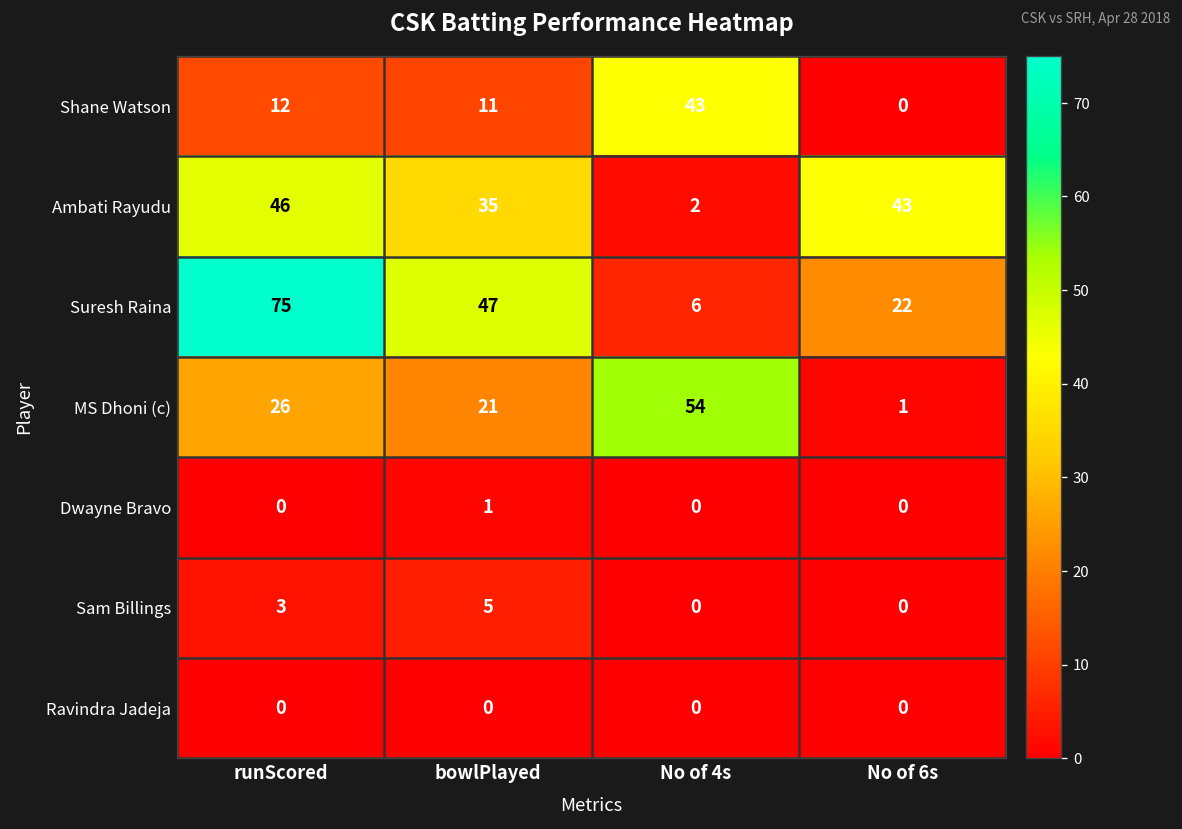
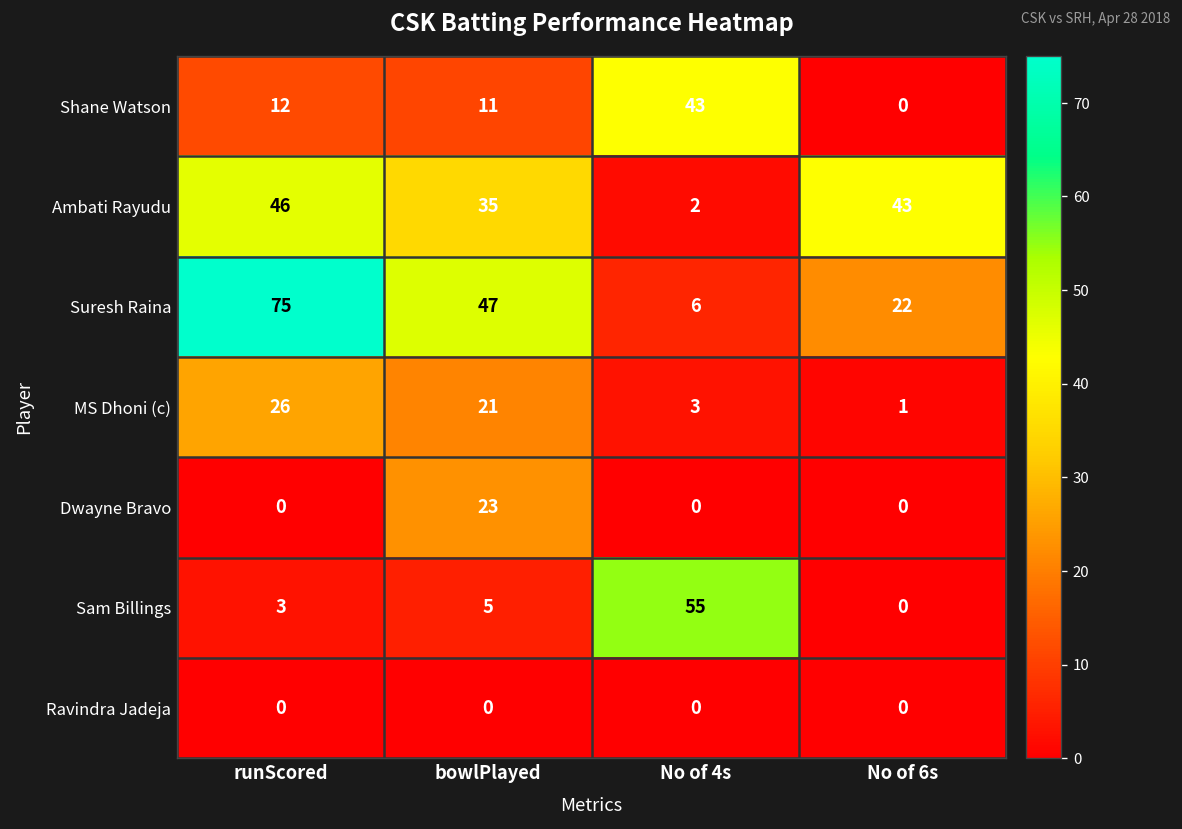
MS Dhoni (c), No of 4s: 54 -> 3
Dwayne Bravo, bowlPlayed: 1 -> 23
Sam Billings, No of 4s: 0 -> 55
